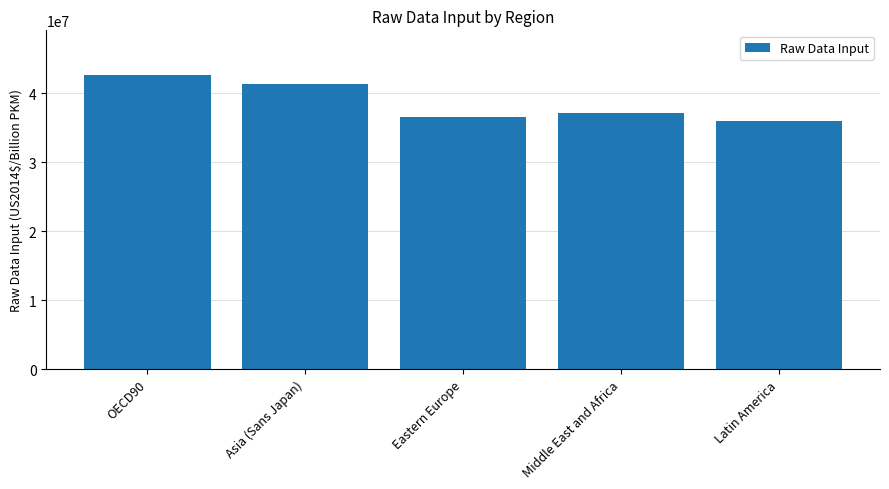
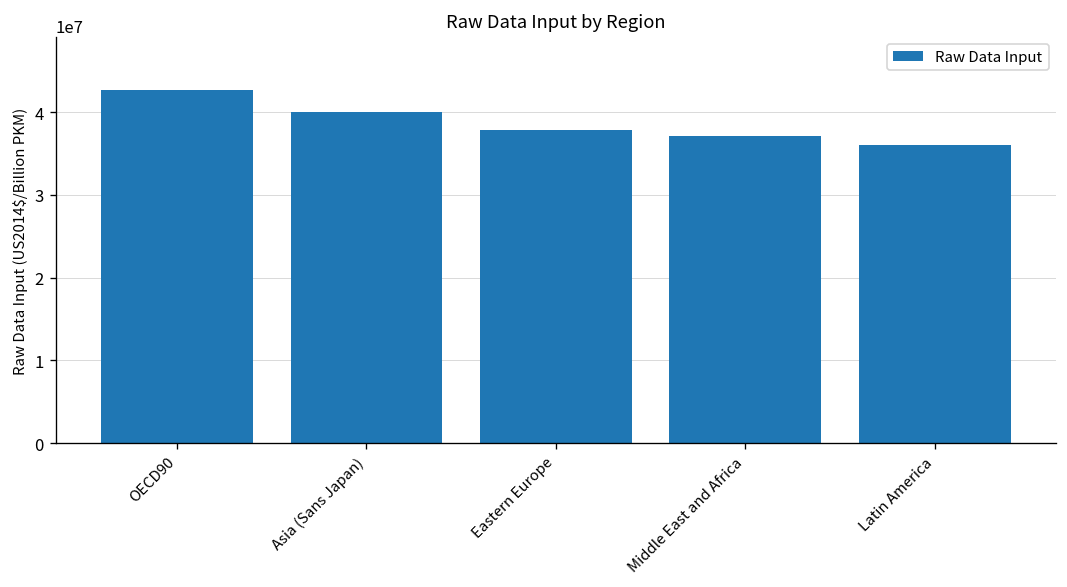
Asia (Sans Japan): 41000000 -> 40000000
Eastern Europe: 37000000 -> 38000000
